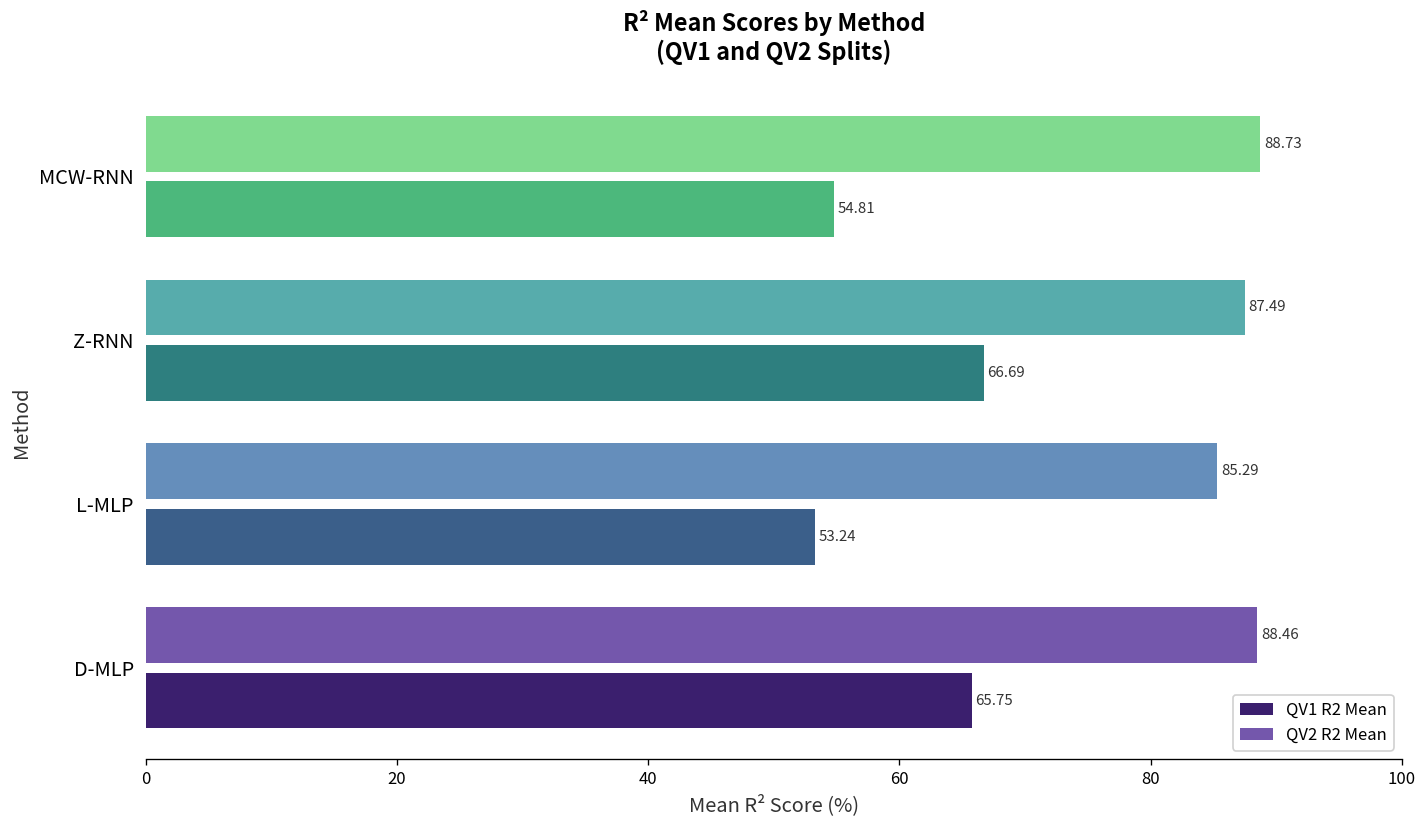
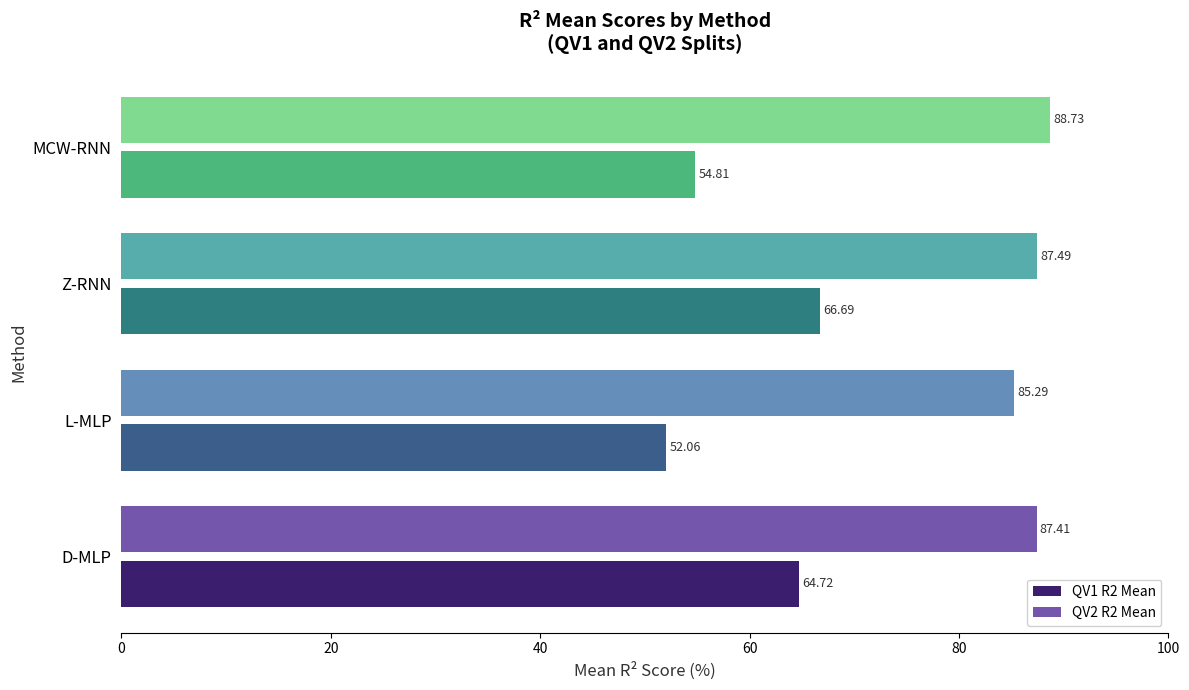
QV1 R2 Mean, L-MLP: 53.24 -> 52.06
QV2 R2 Mean, D-MLP: 88.46 -> 87.41
QV1 R2 Mean, D-MLP: 65.75 -> 64.72
